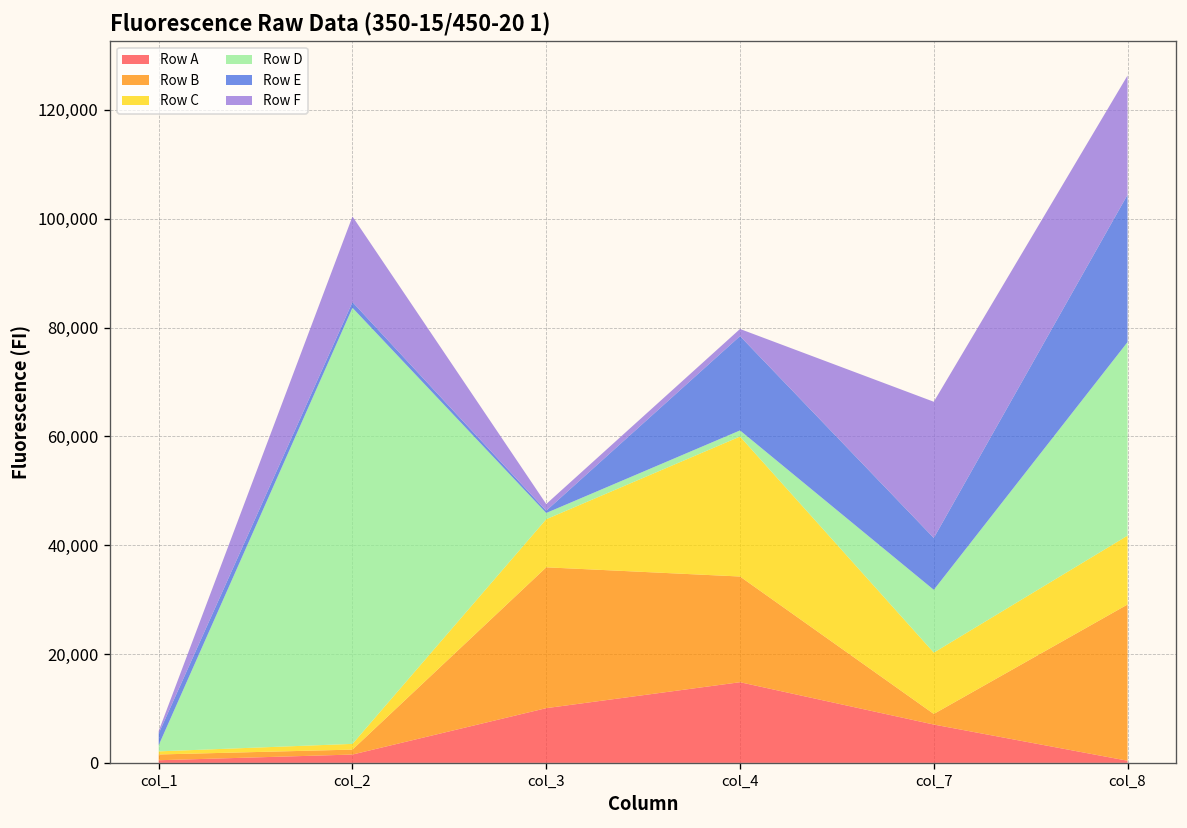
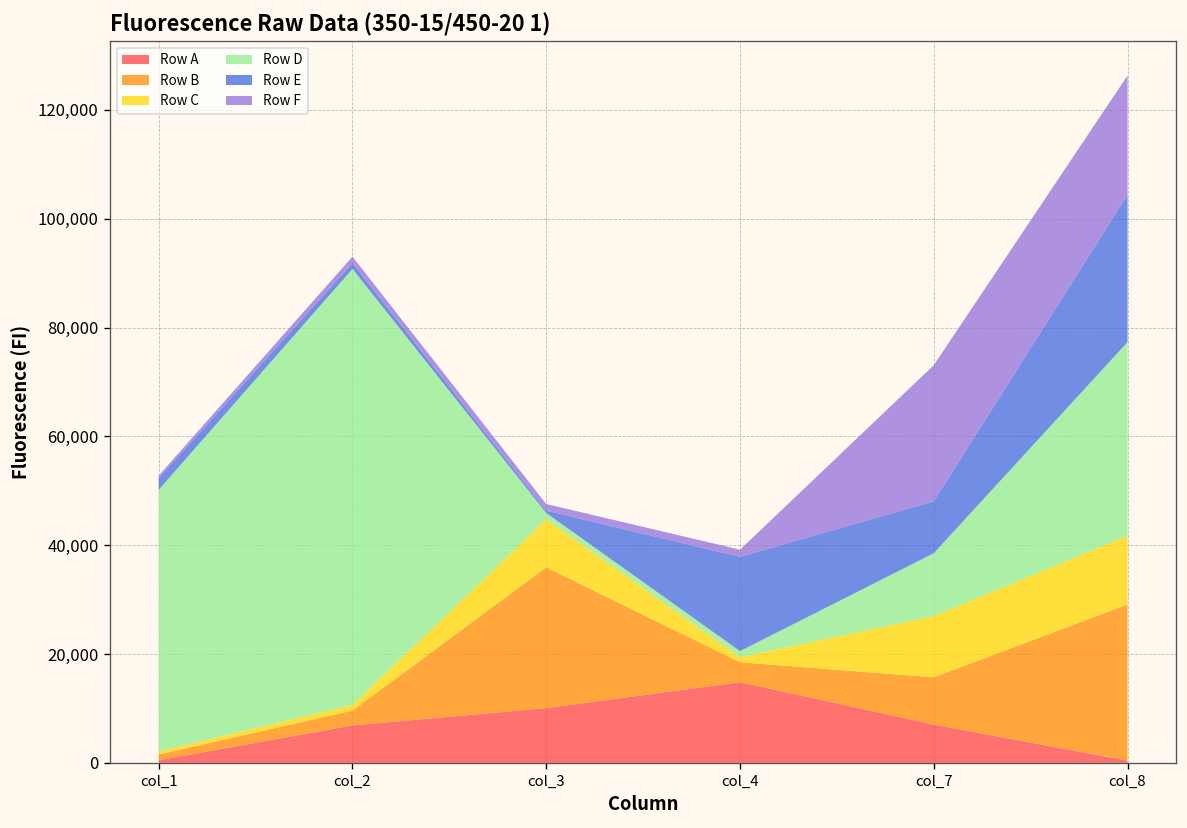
Row D, col_1: 1,000 -> 48,000
Row A, col_2: 2,000 -> 7,000
Row B, col_2: 1,000 -> 3,000
Row F, col_2: 16,000 -> 1,000
Row B, col_4: 19,000 -> 4,000
Row C, col_4: 26,000 -> 1,000
Row B, col_7: 2,000 -> 9,000
